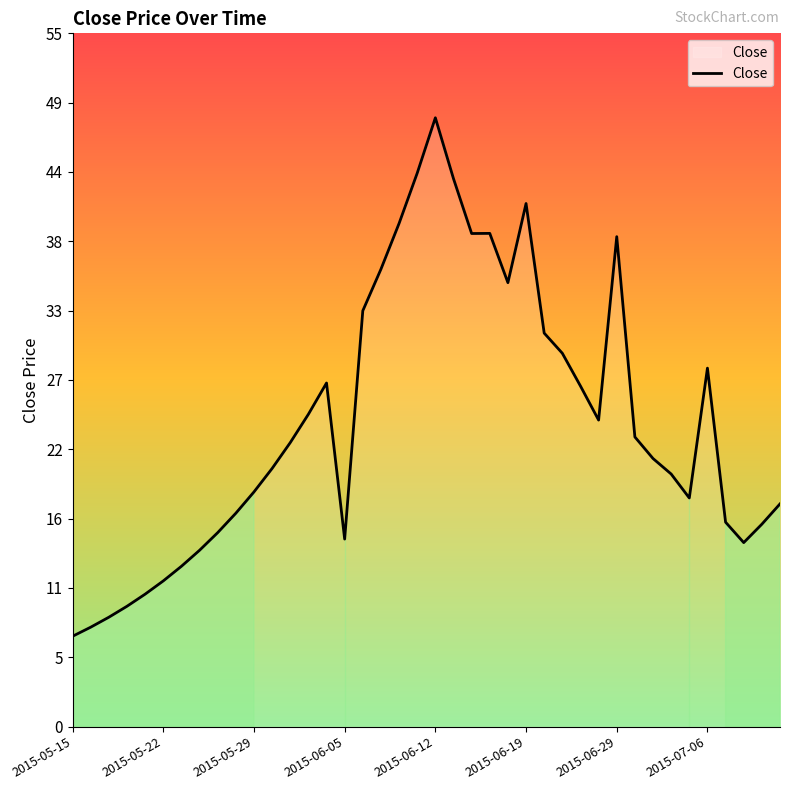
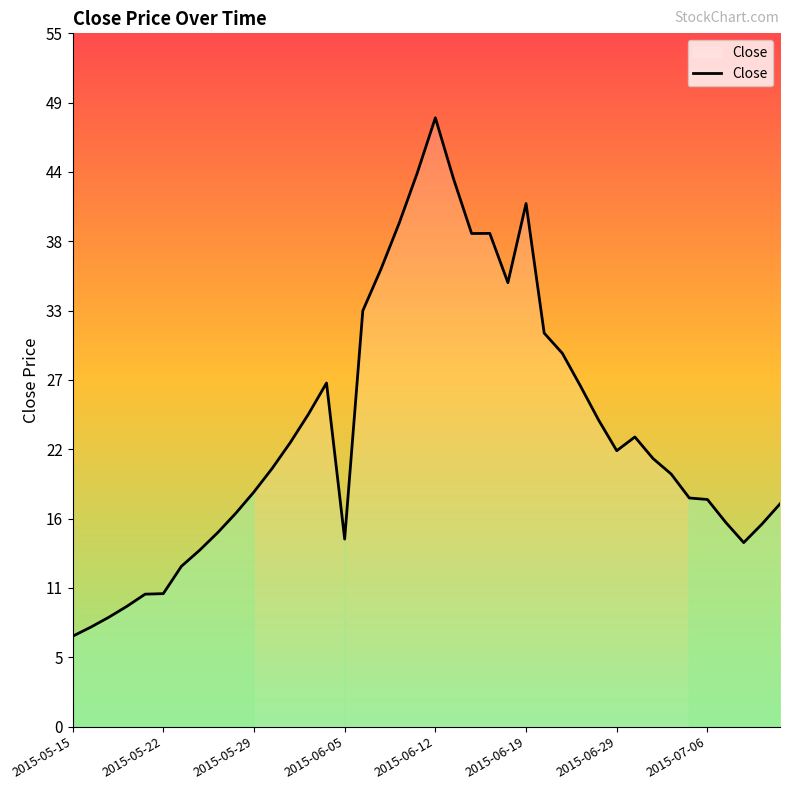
2015-05-22: 11.6 -> 10.6
2015-06-29: 38.9 -> 21.9
2015-07-06: 28.4 -> 18.0
